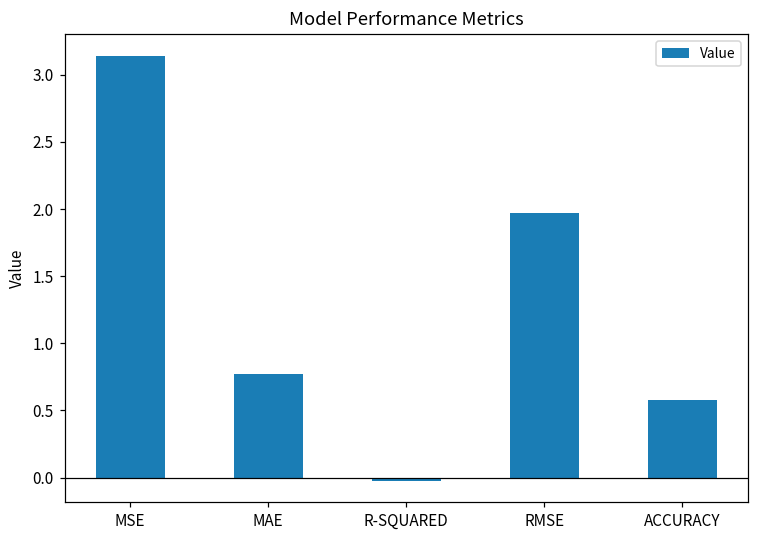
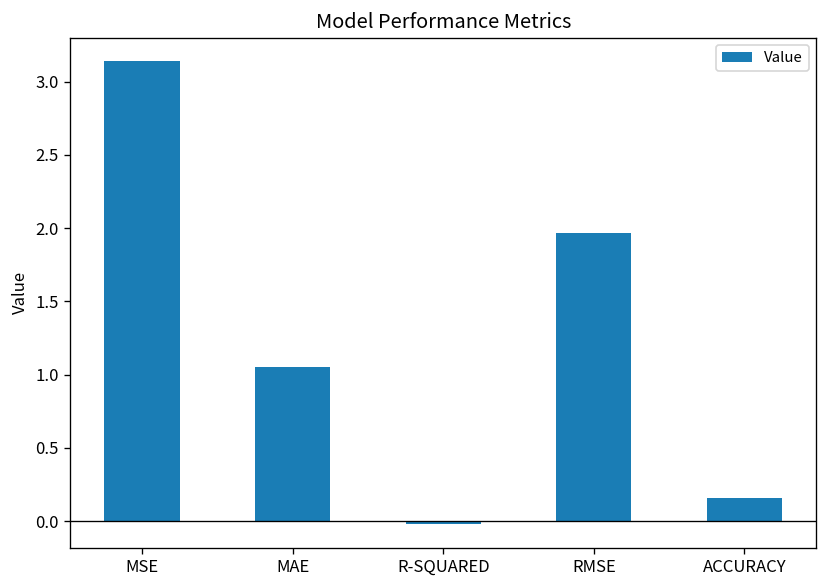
MAE: 0.77 -> 1.05
ACCURACY: 0.58 -> 0.16
